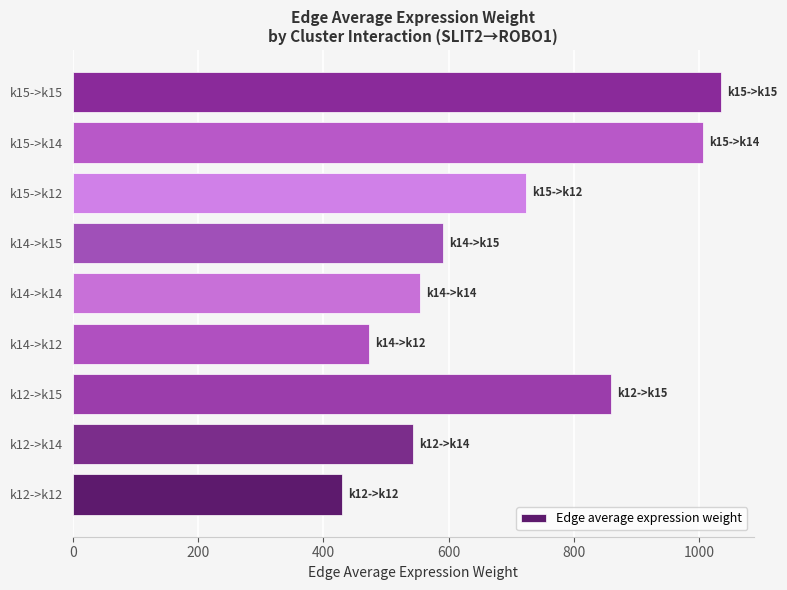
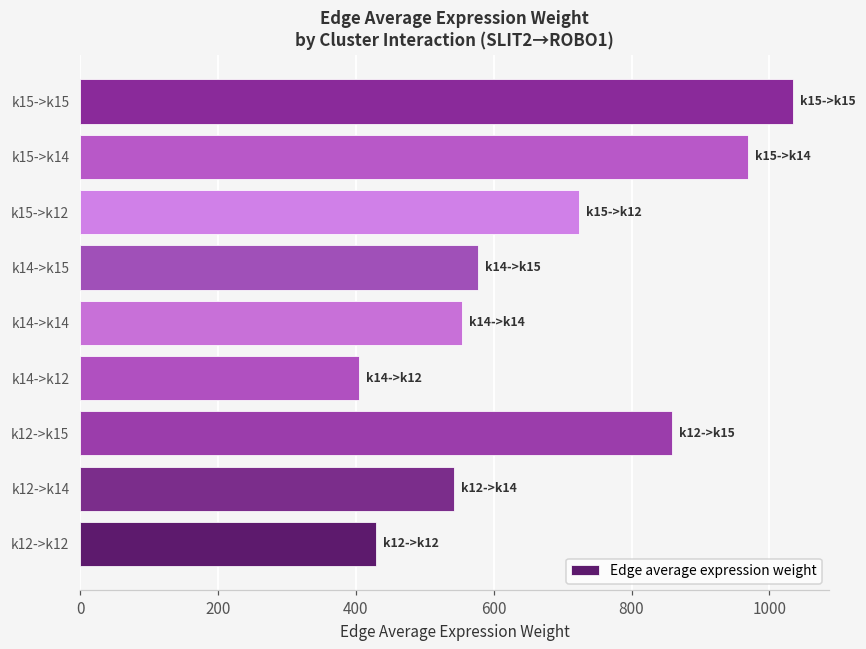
k15->k14: 1010 -> 970
k14->k15: 590 -> 580
k14->k12: 470 -> 400
